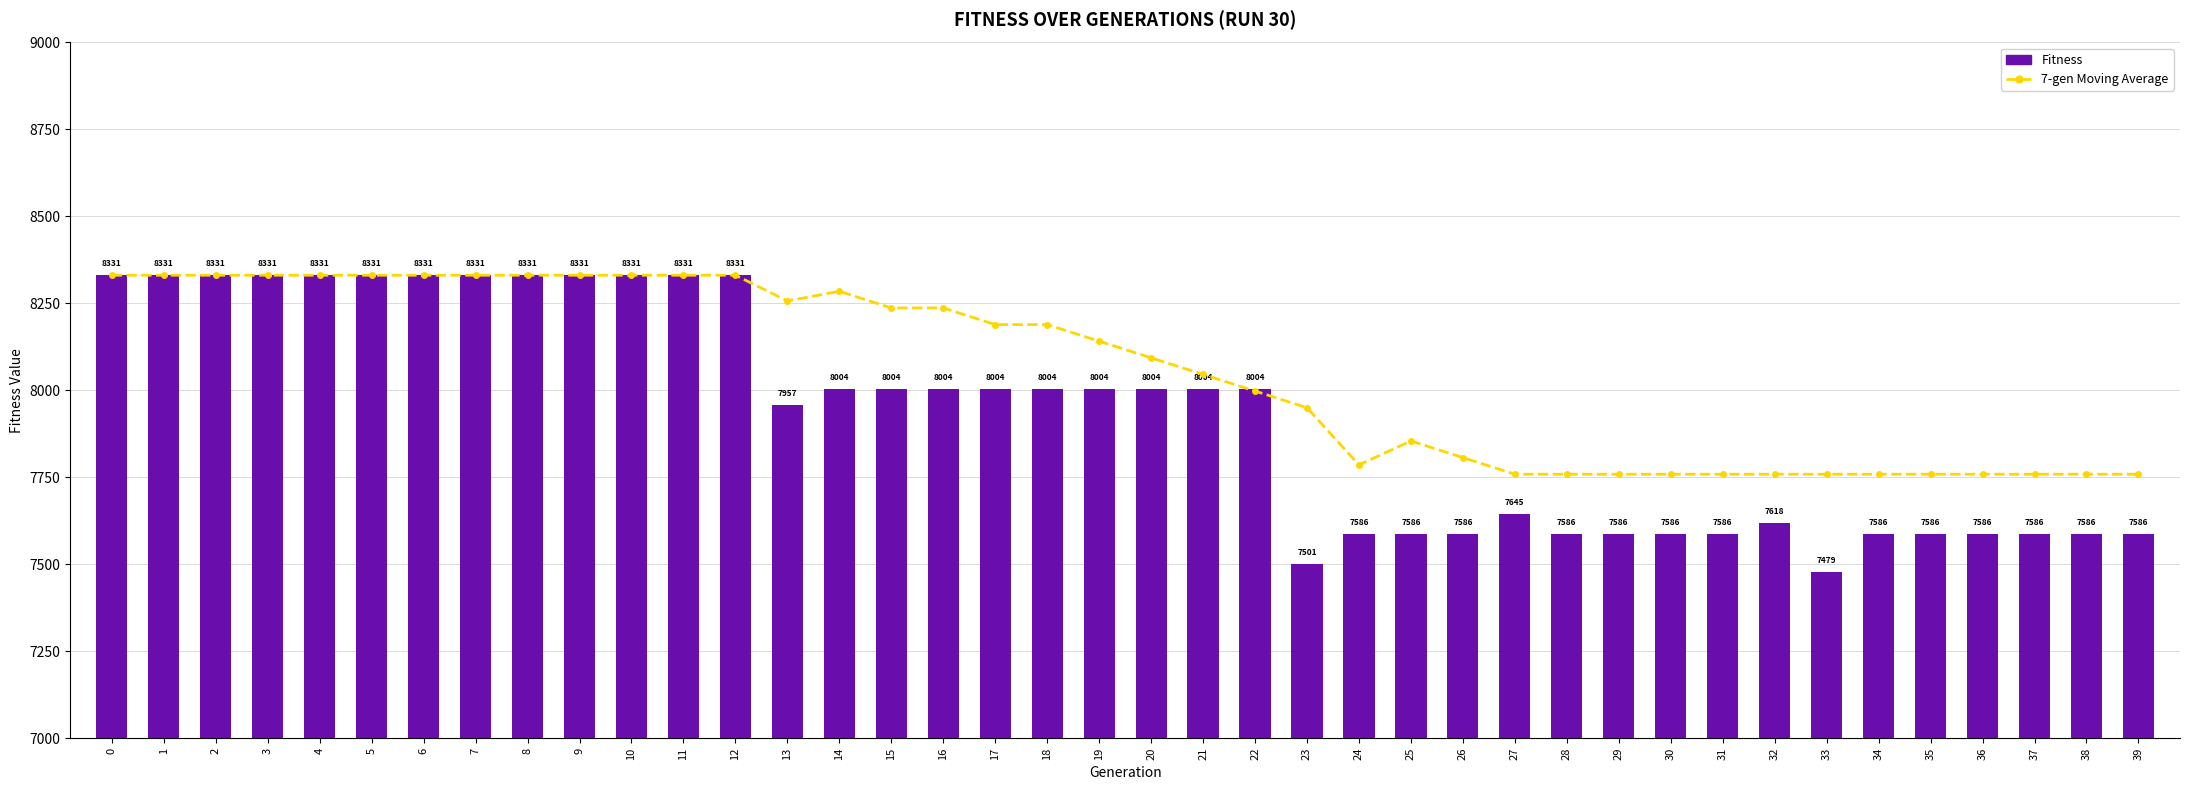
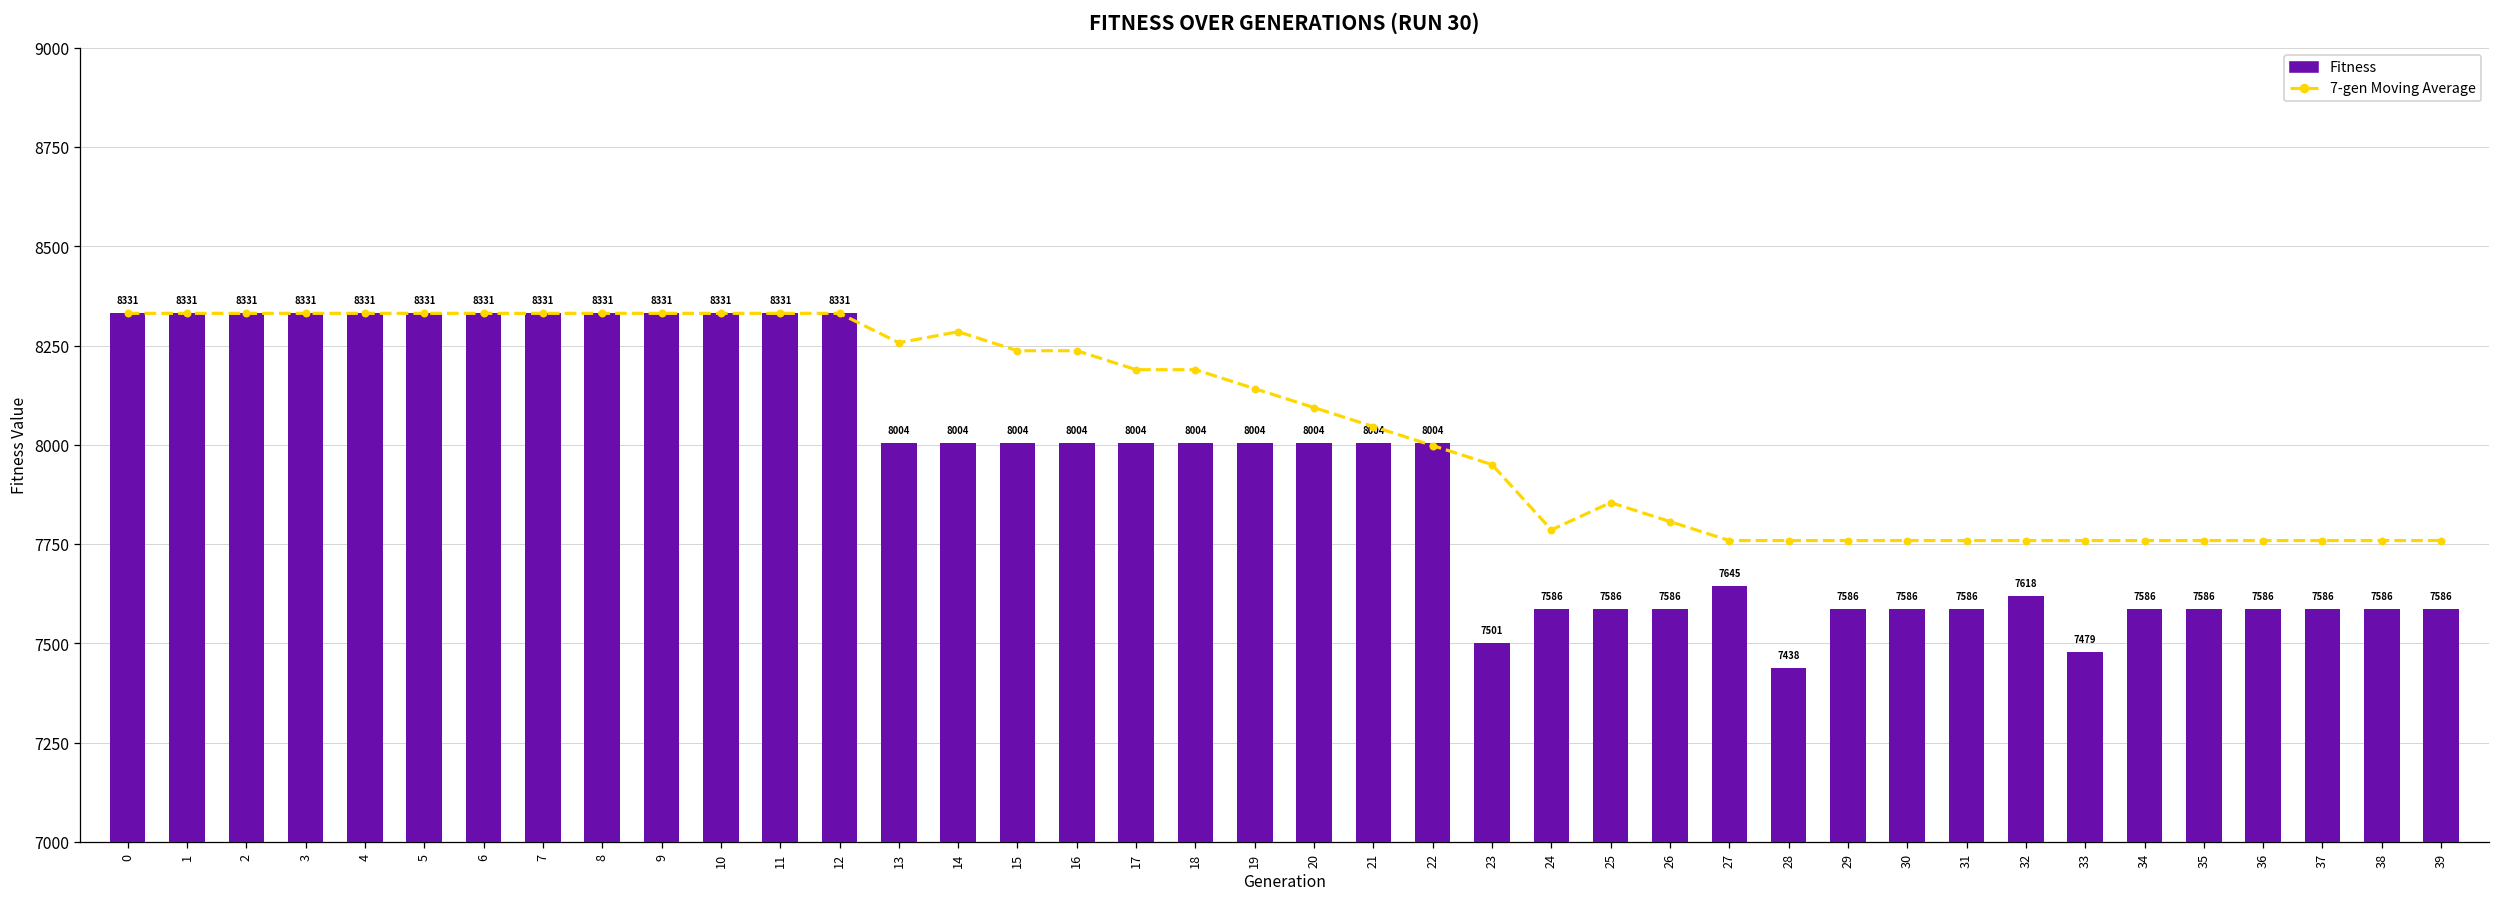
Fitness, 13: 7957 -> 8004
Fitness, 28: 7586 -> 7438
